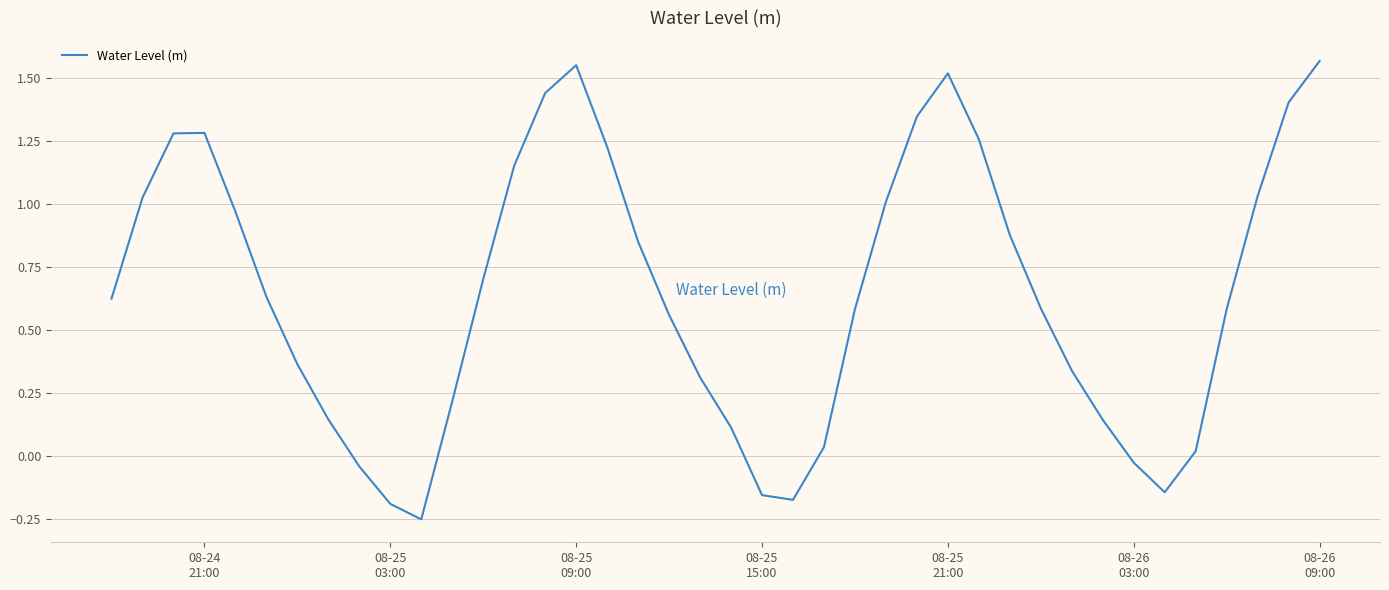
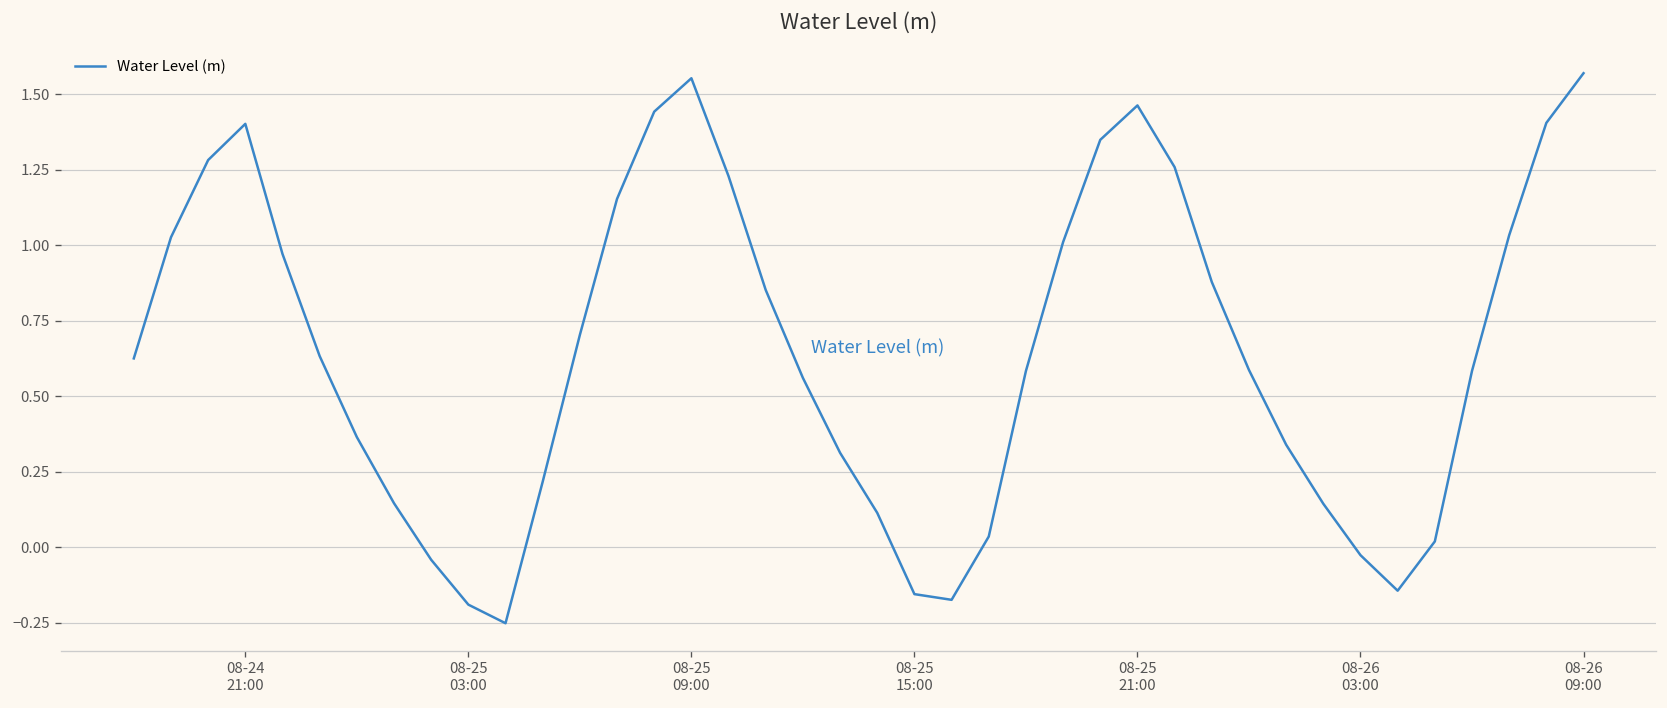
08-24 21:00: 1.28 -> 1.40
08-25 21:00: 1.52 -> 1.46
